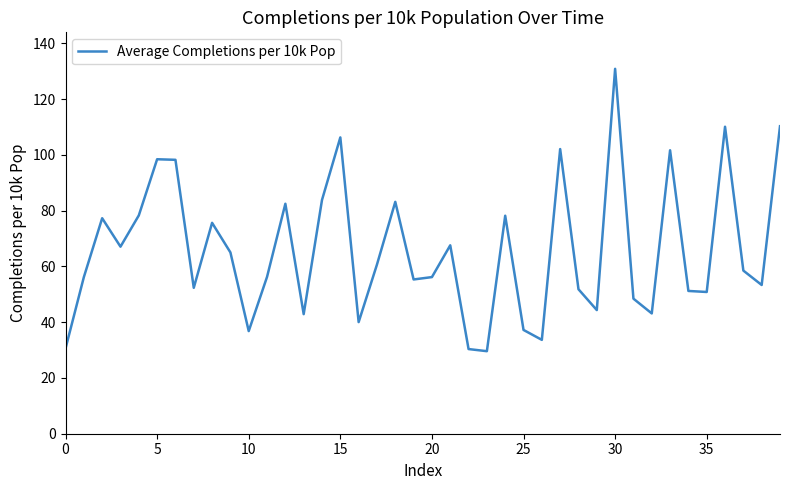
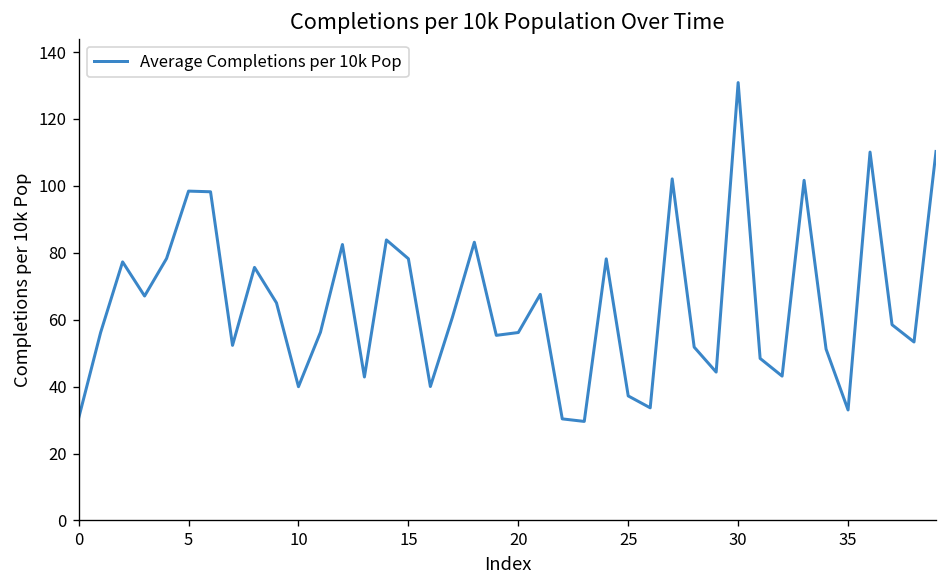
10: 37 -> 40
15: 106 -> 78
35: 51 -> 33
